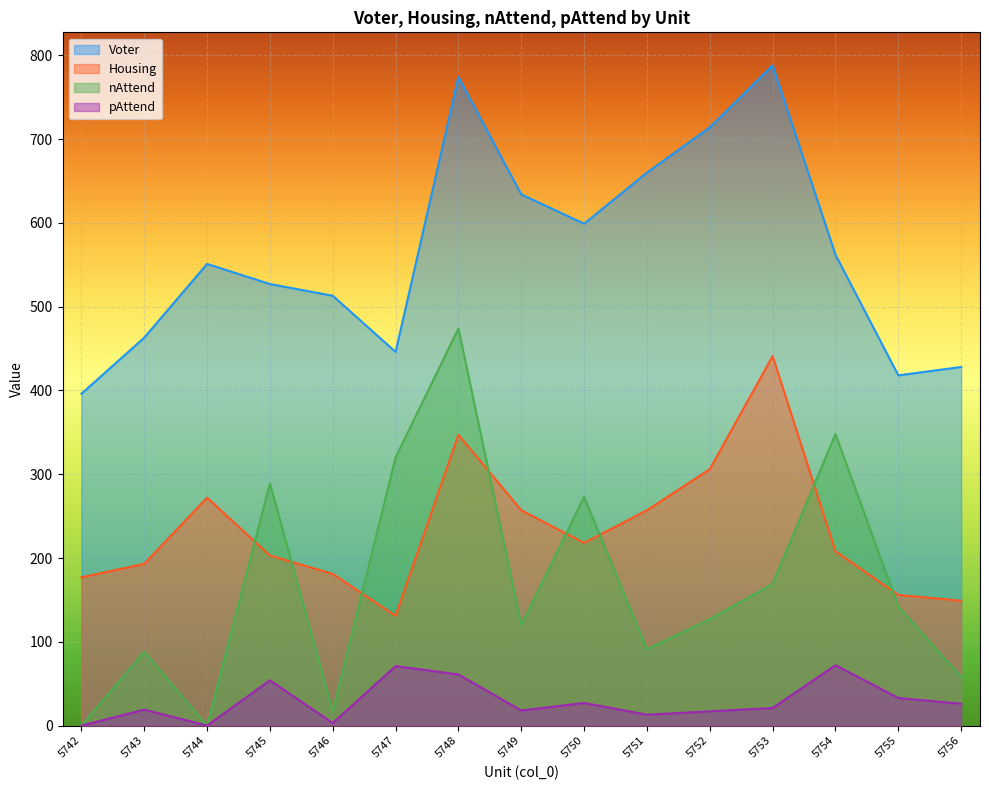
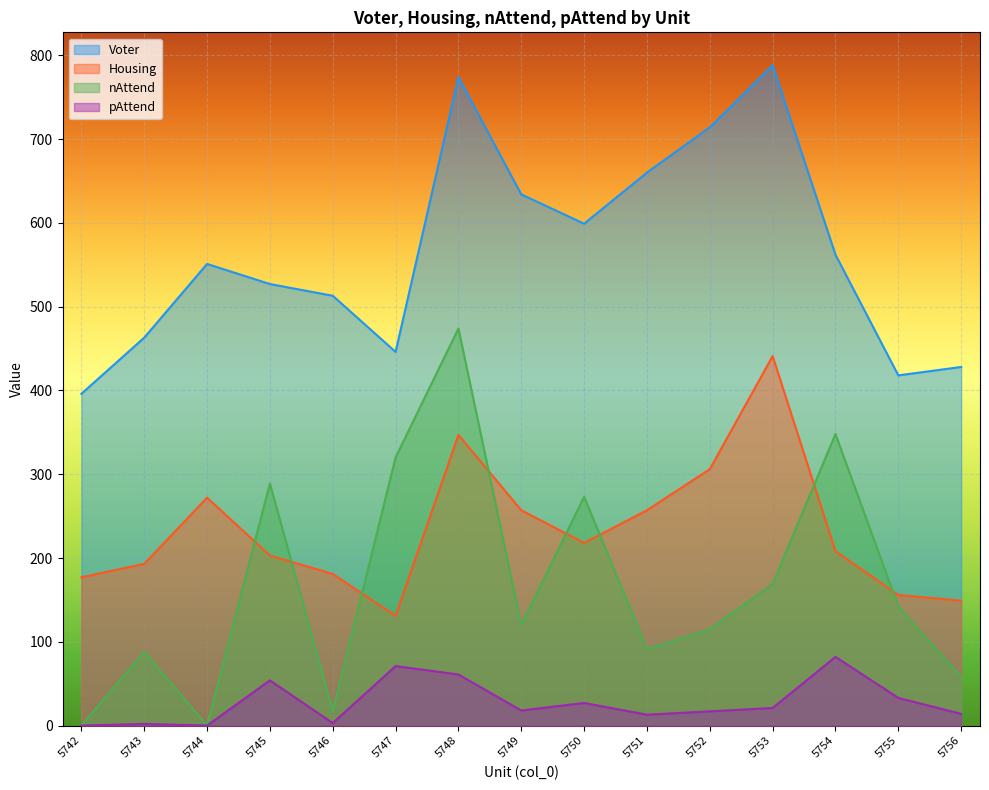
pAttend, 5743: 20 -> 0
nAttend, 5752: 130 -> 120
pAttend, 5754: 70 -> 80
pAttend, 5756: 30 -> 10
